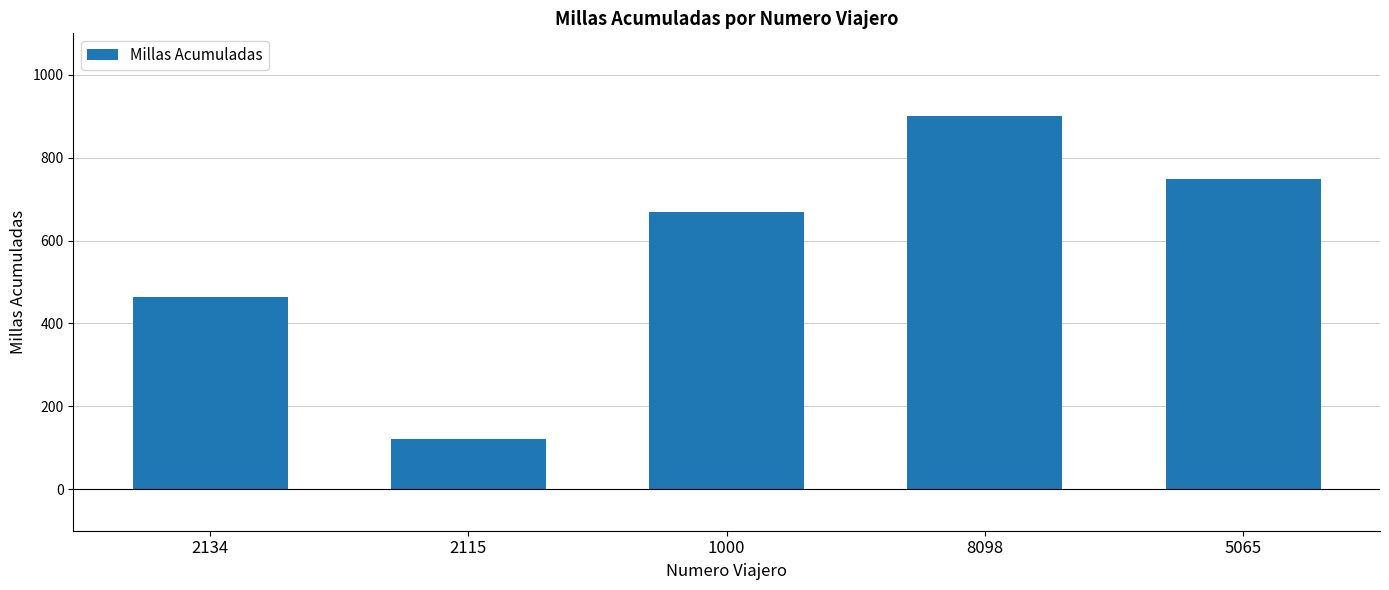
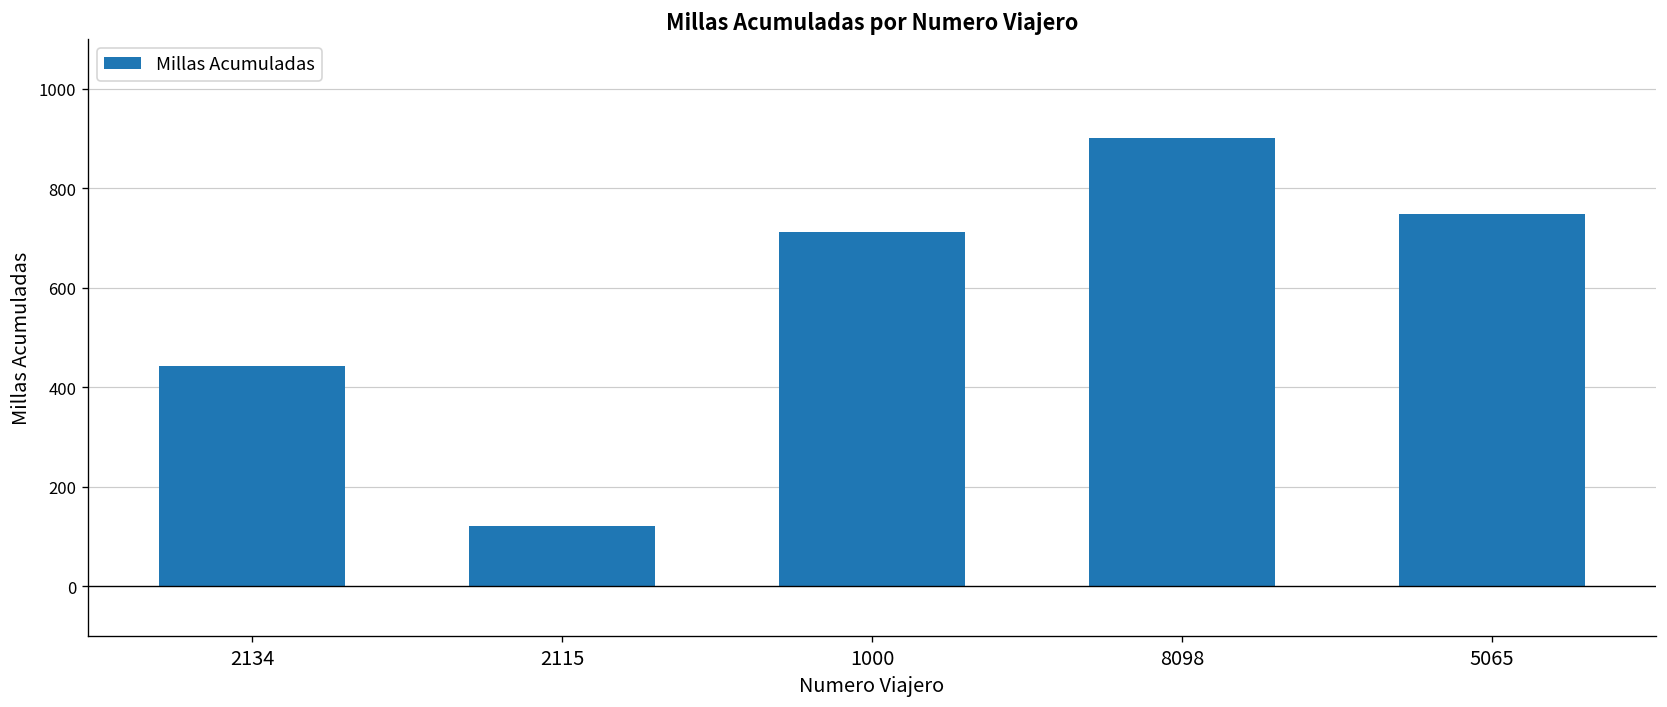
2134: 470 -> 440
1000: 670 -> 710
